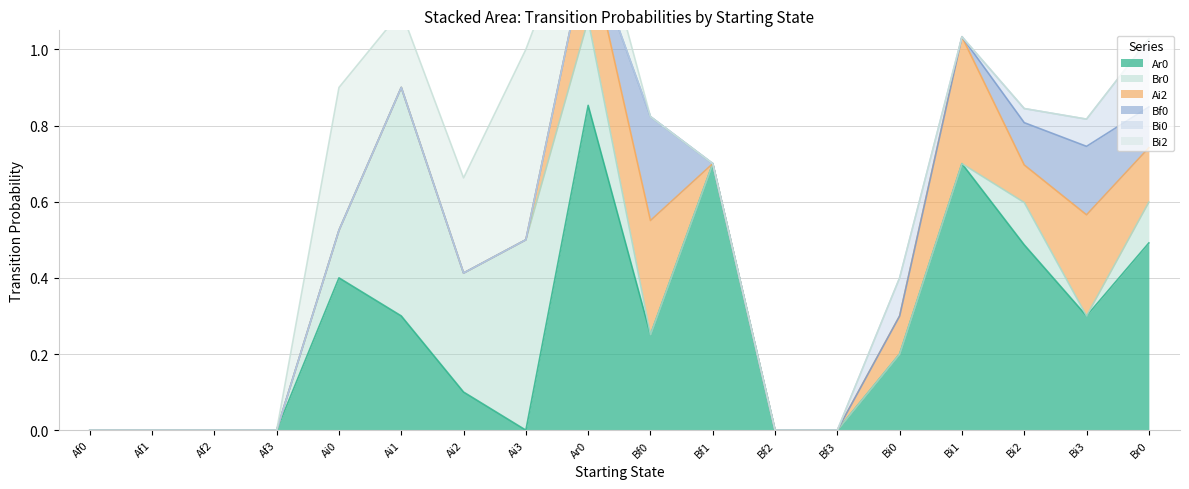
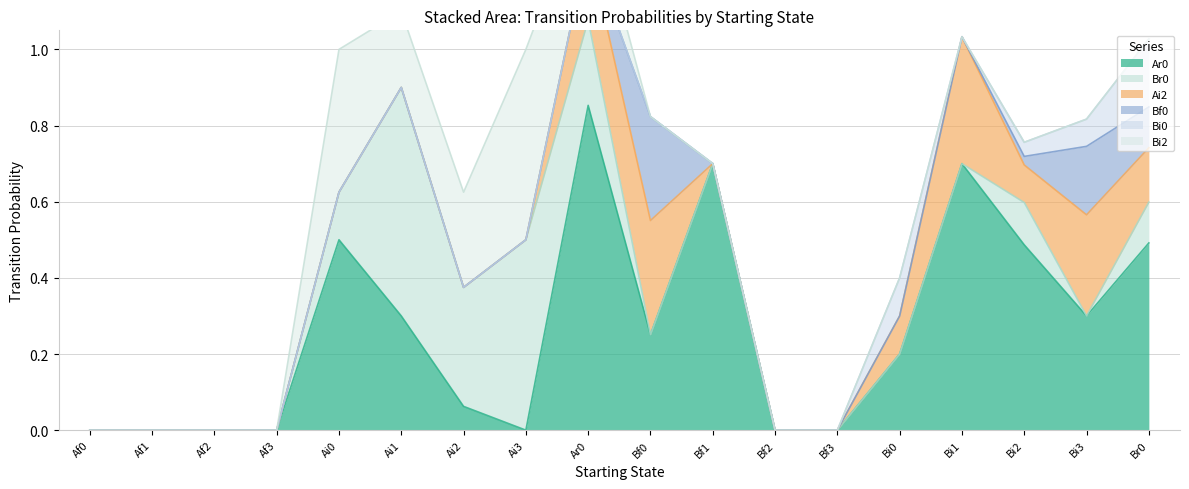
Ar0, Ai0: 0.4 -> 0.5
Ar0, Ai2: 0.10 -> 0.06
Bf0, Bi2: 0.11 -> 0.02
